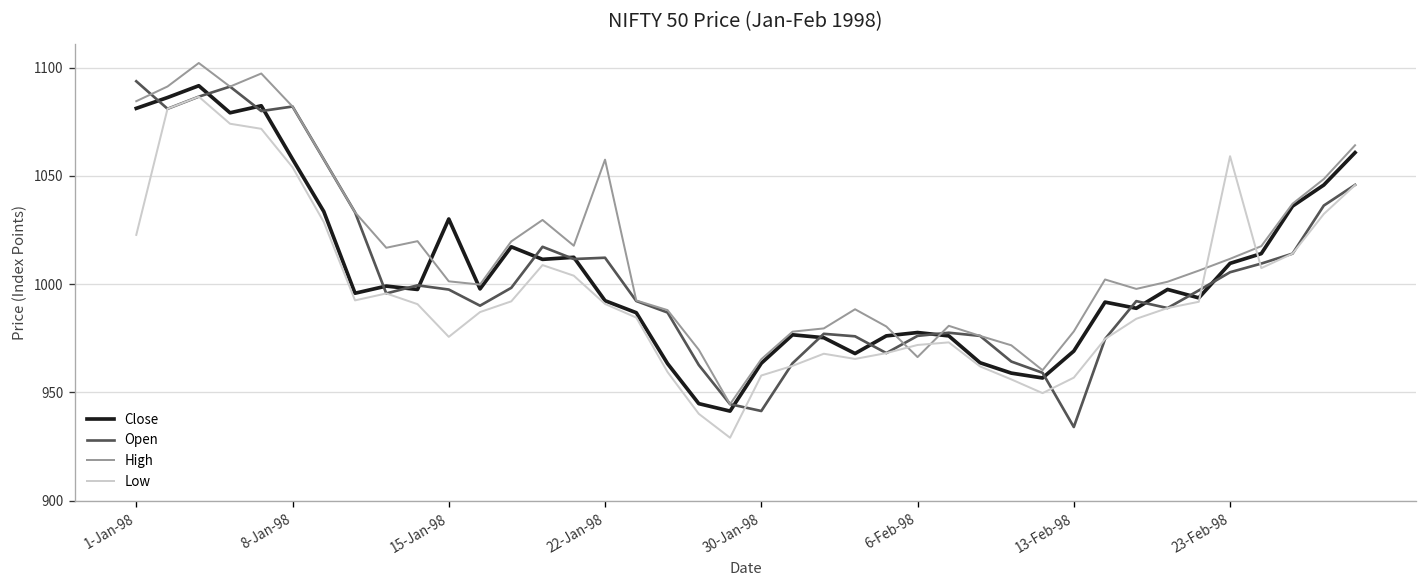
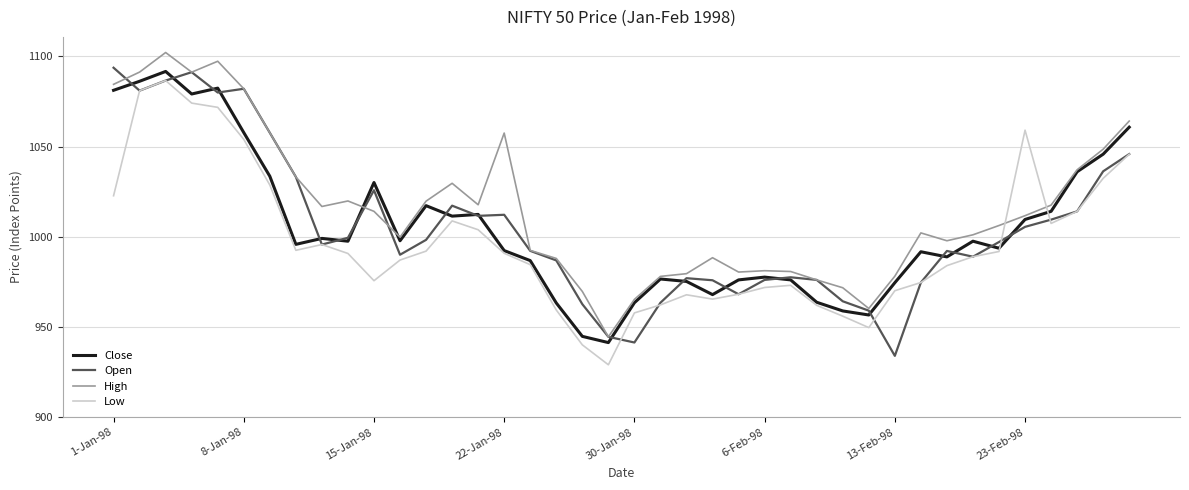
Open, 15-Jan-98: 998 -> 1026
High, 15-Jan-98: 1001 -> 1014
High, 6-Feb-98: 966 -> 981
Close, 13-Feb-98: 969 -> 975
Low, 13-Feb-98: 957 -> 970
